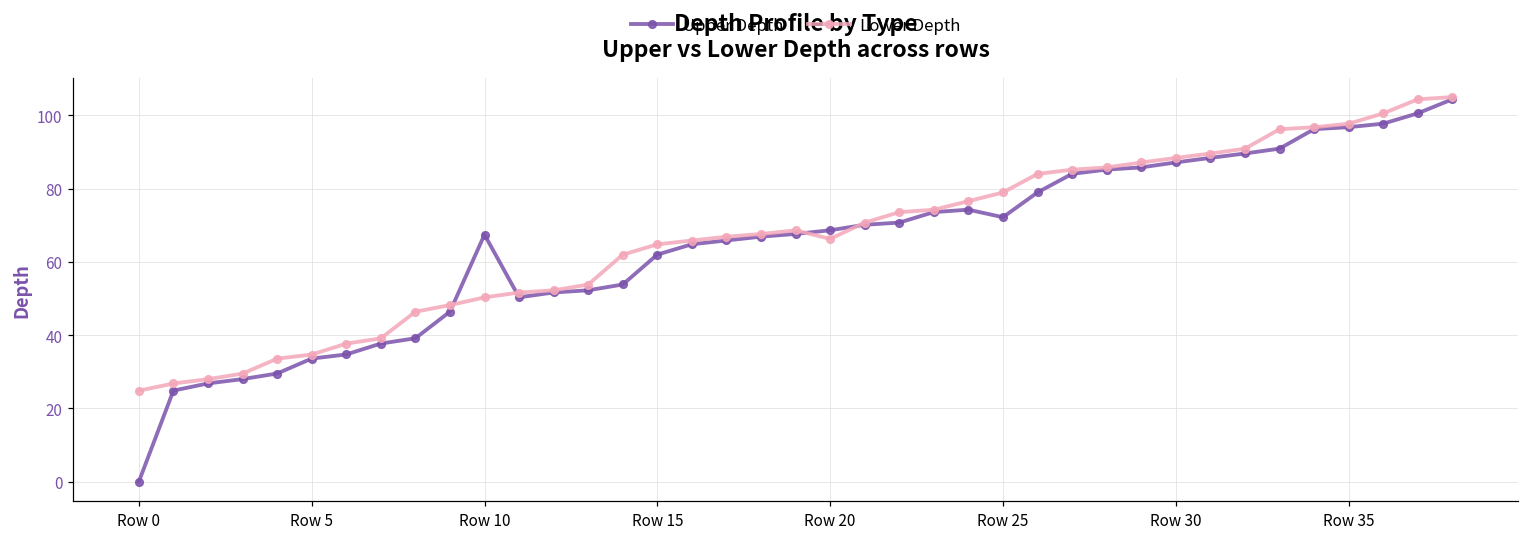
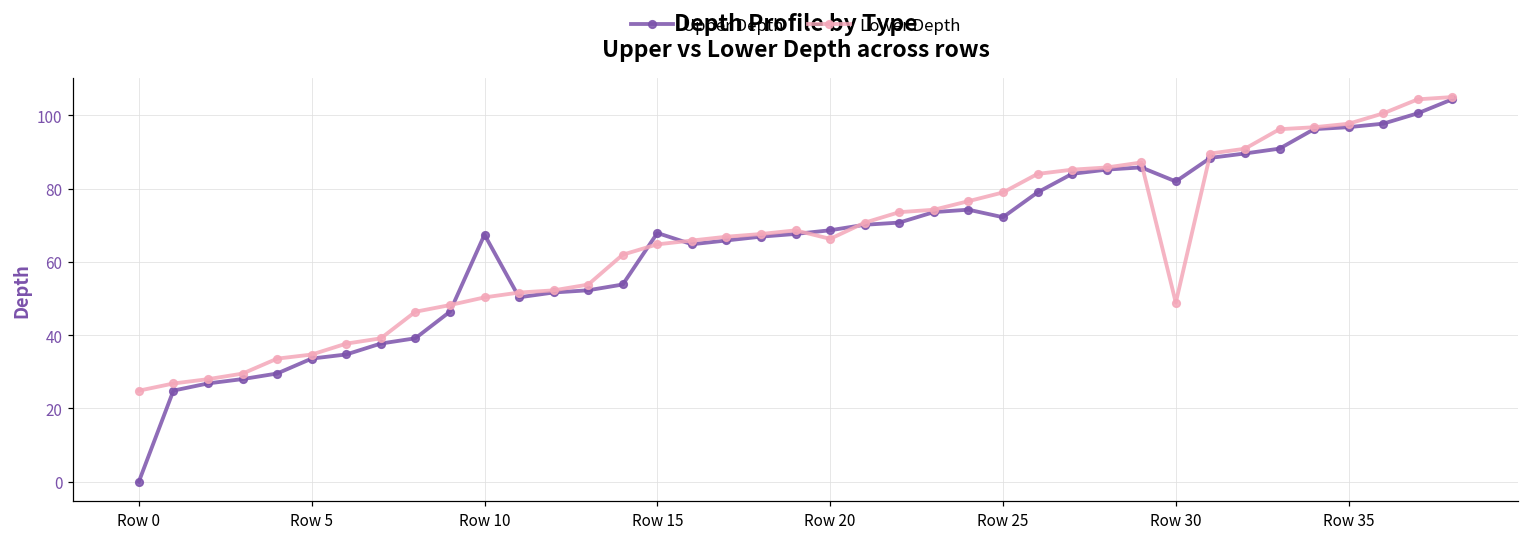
Upper Depth, Row 15: 62 -> 68
Upper Depth, Row 30: 87 -> 82
Lower Depth, Row 30: 88 -> 49
